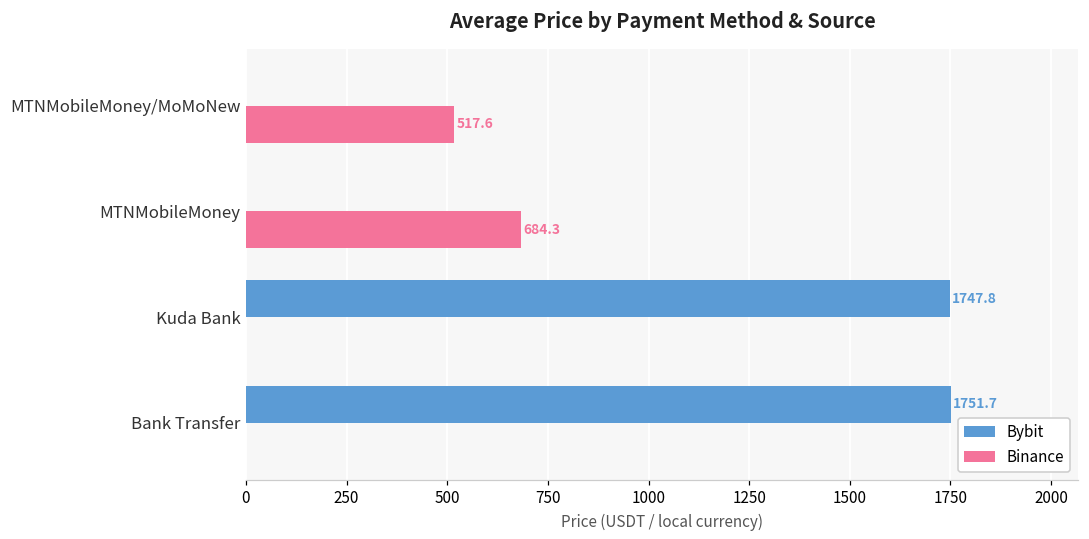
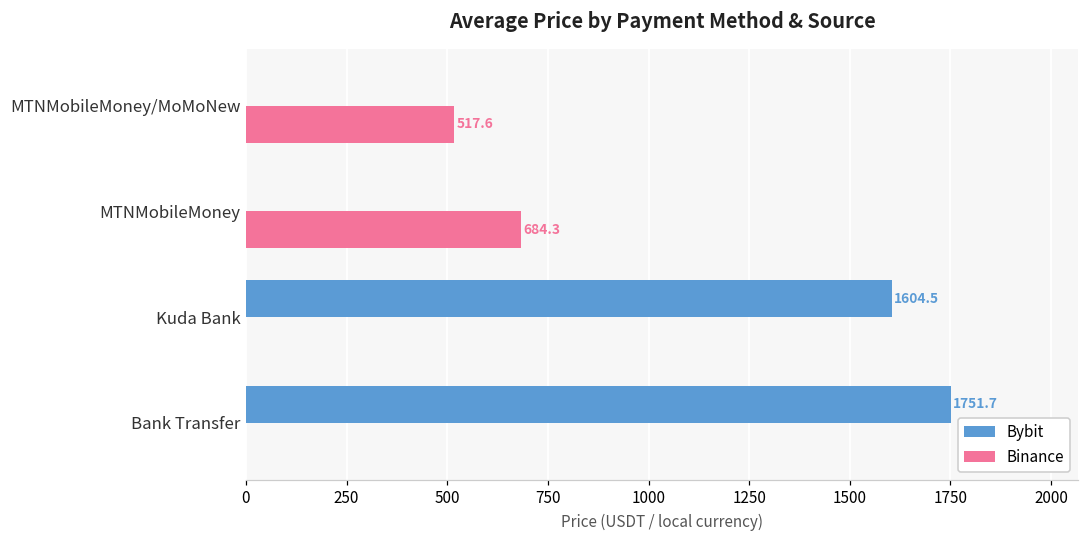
Bybit, Kuda Bank: 1747.8 -> 1604.5
